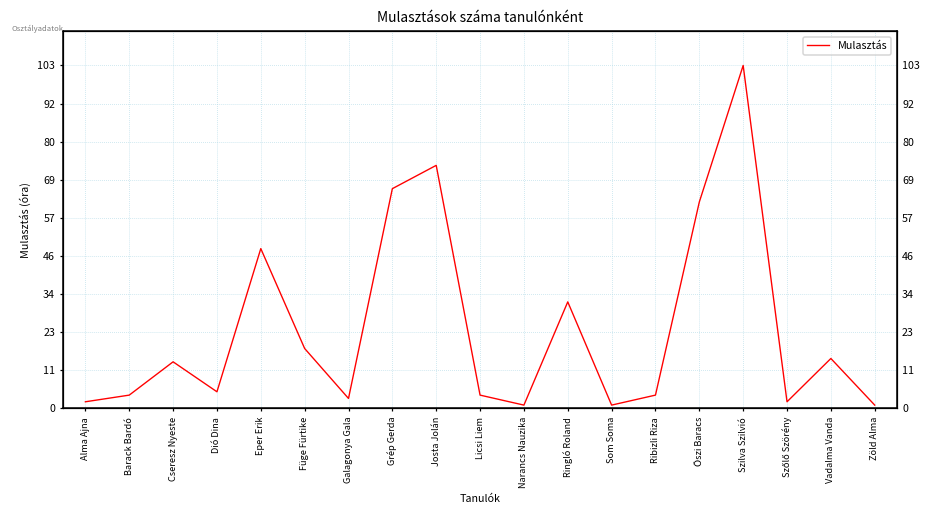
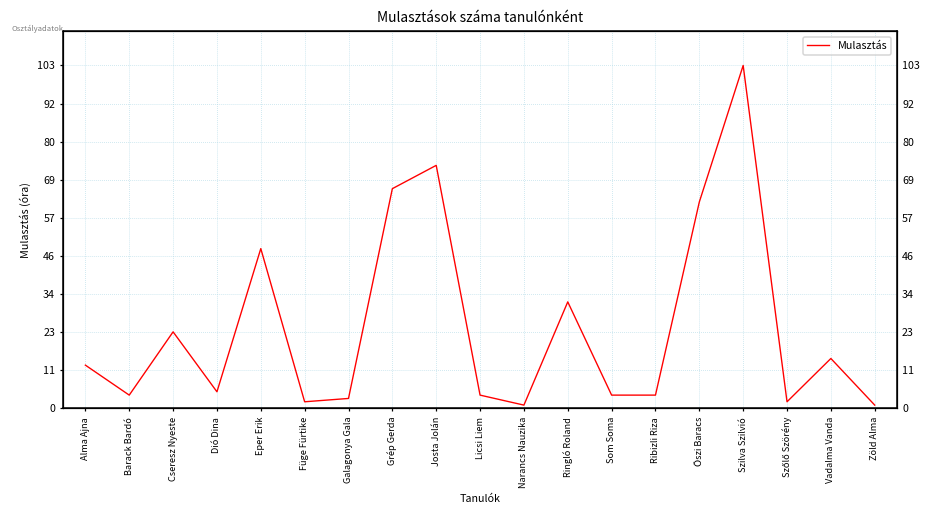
Alma Ajna: 2 -> 13
Cseresz Nyeste: 14 -> 23
Füge Fürtike: 18 -> 2
Som Soma: 1 -> 4
